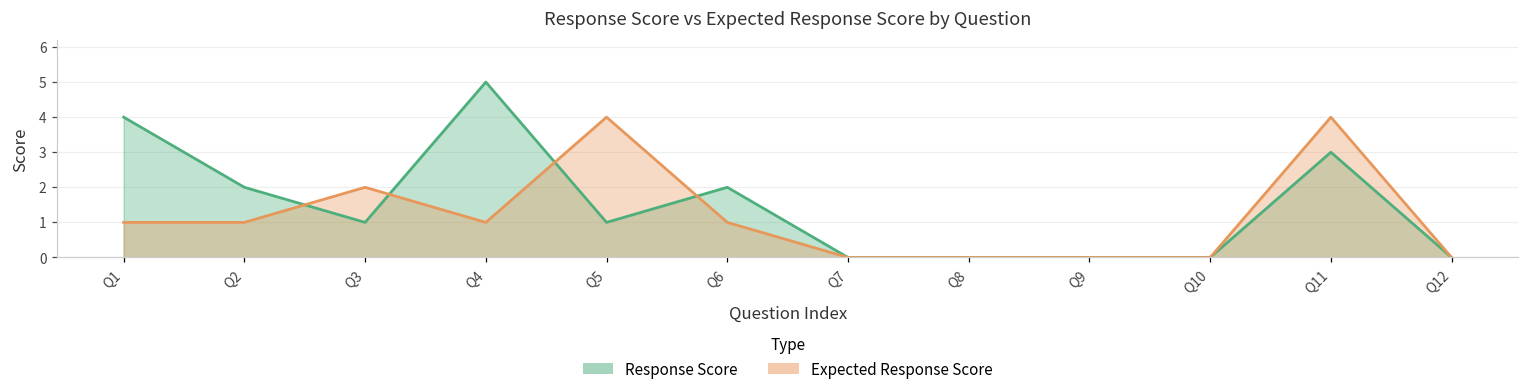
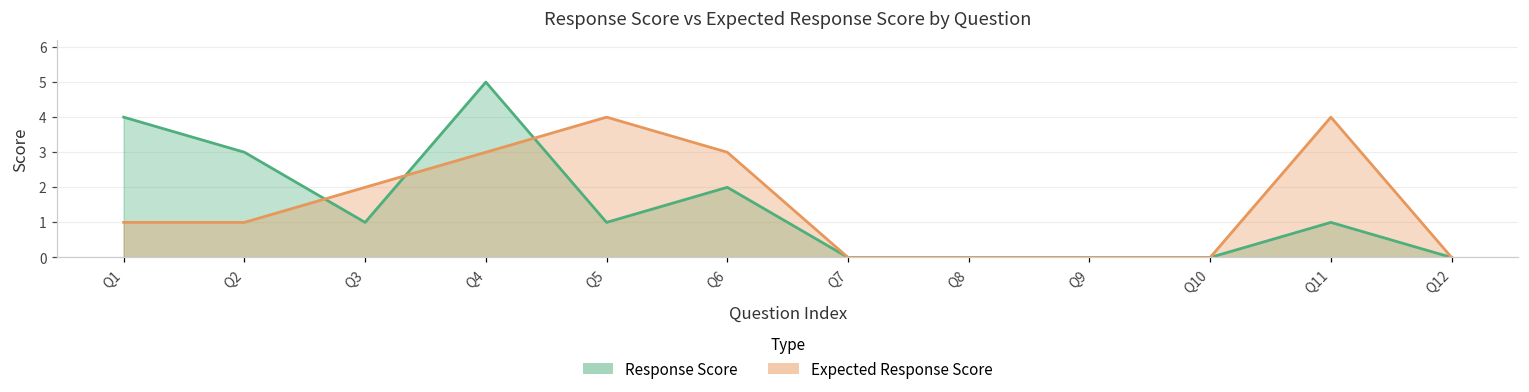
Response Score, Q2: 2 -> 3
Expected Response Score, Q4: 1 -> 3
Expected Response Score, Q6: 1 -> 3
Response Score, Q11: 3 -> 1
